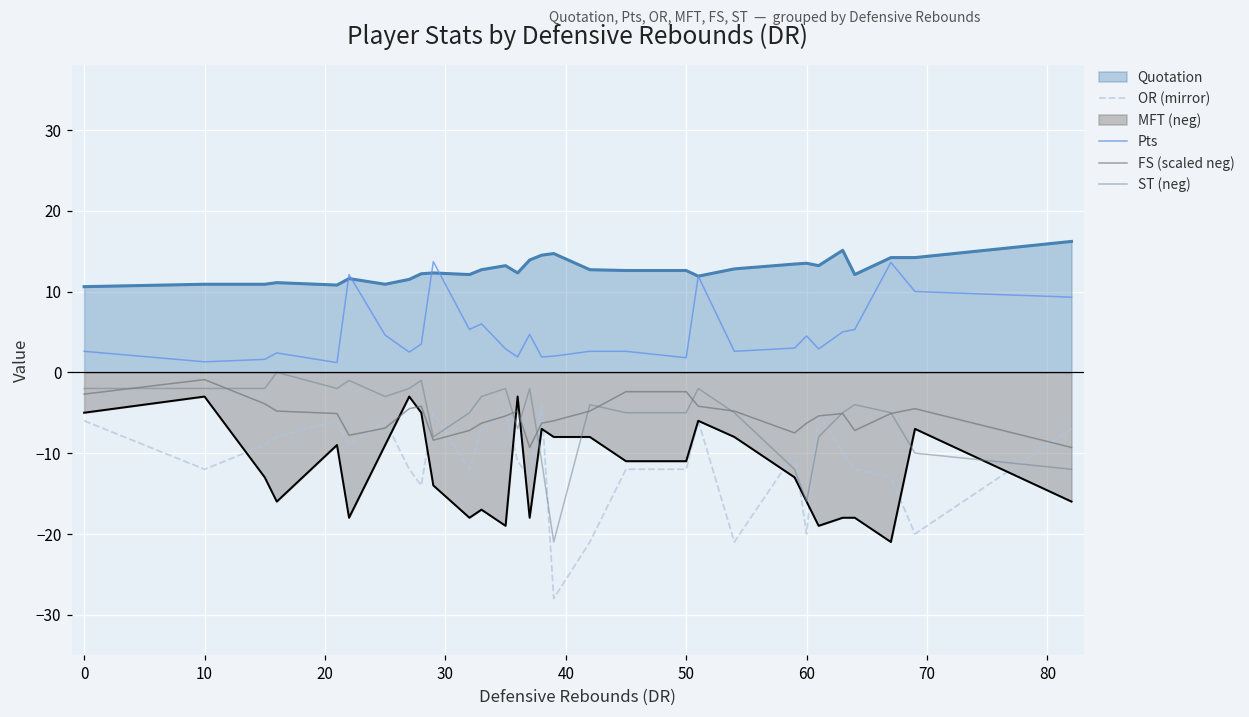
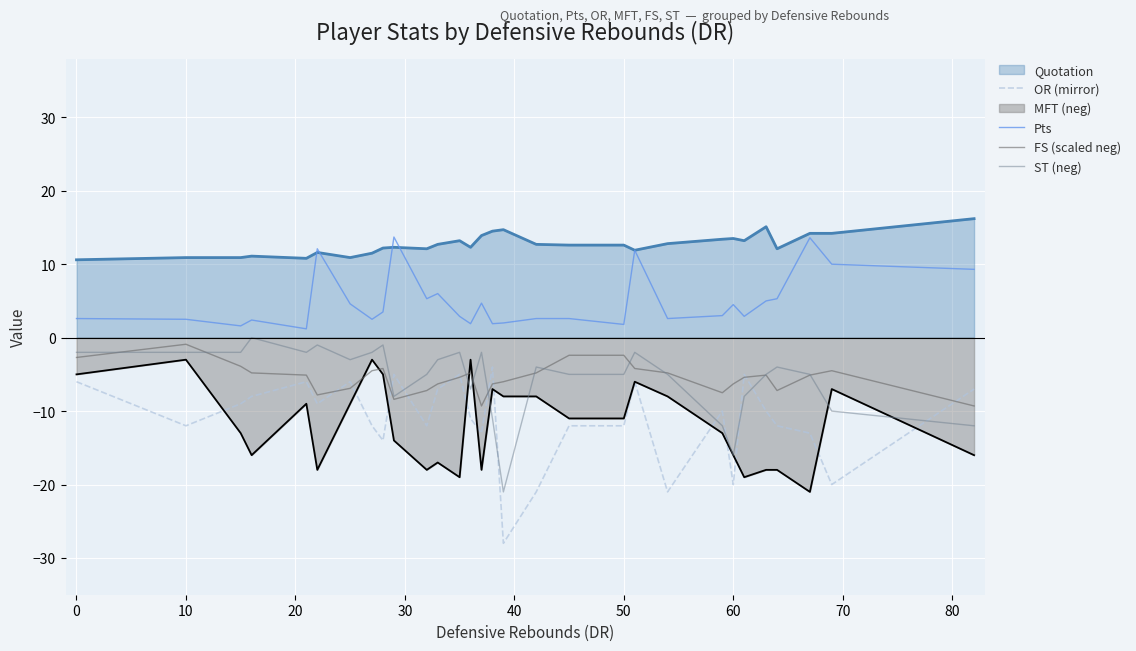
Pts, 10: 1 -> 3
